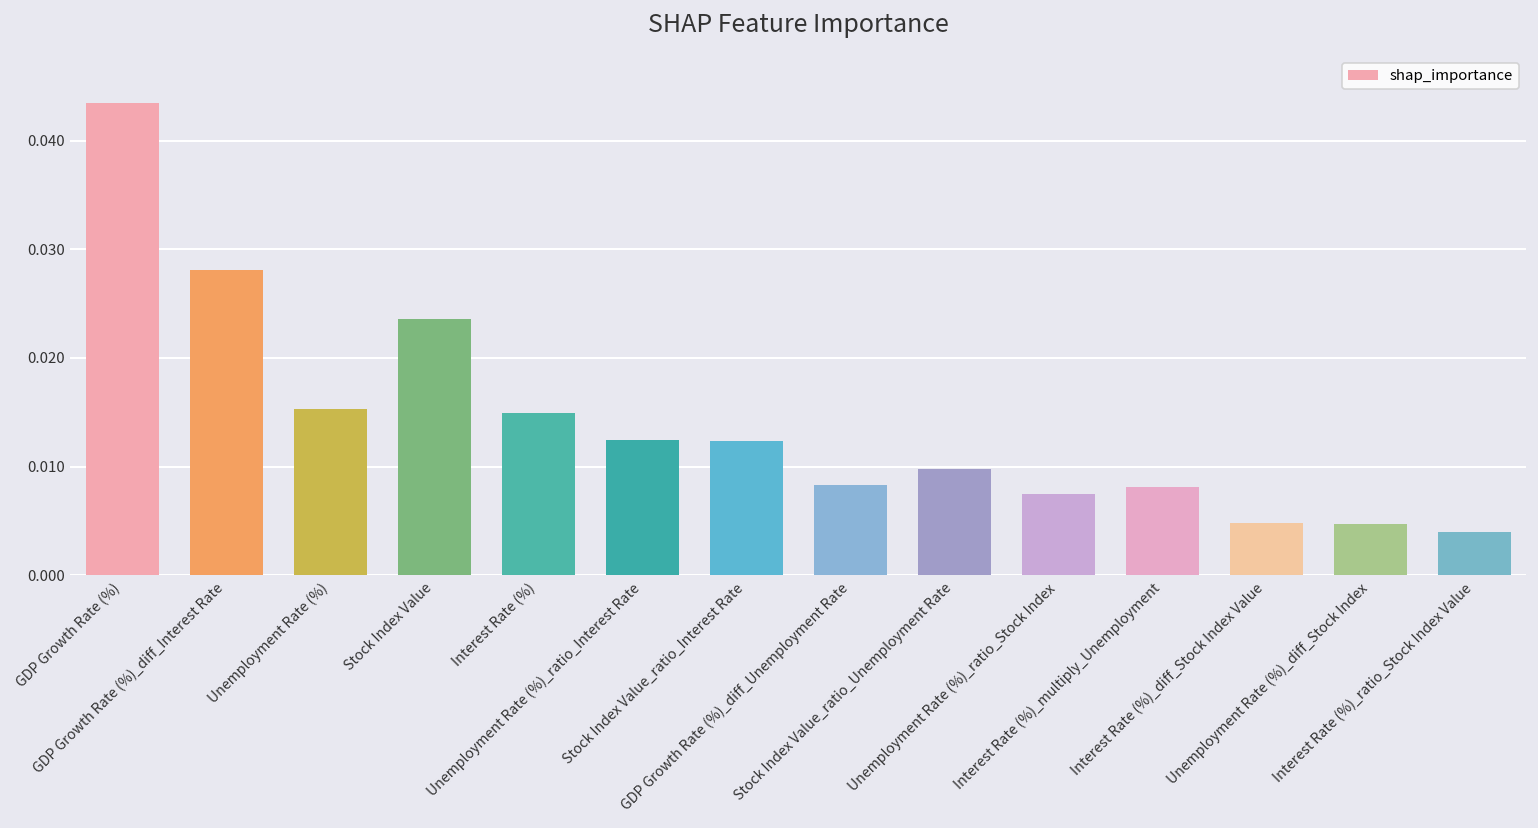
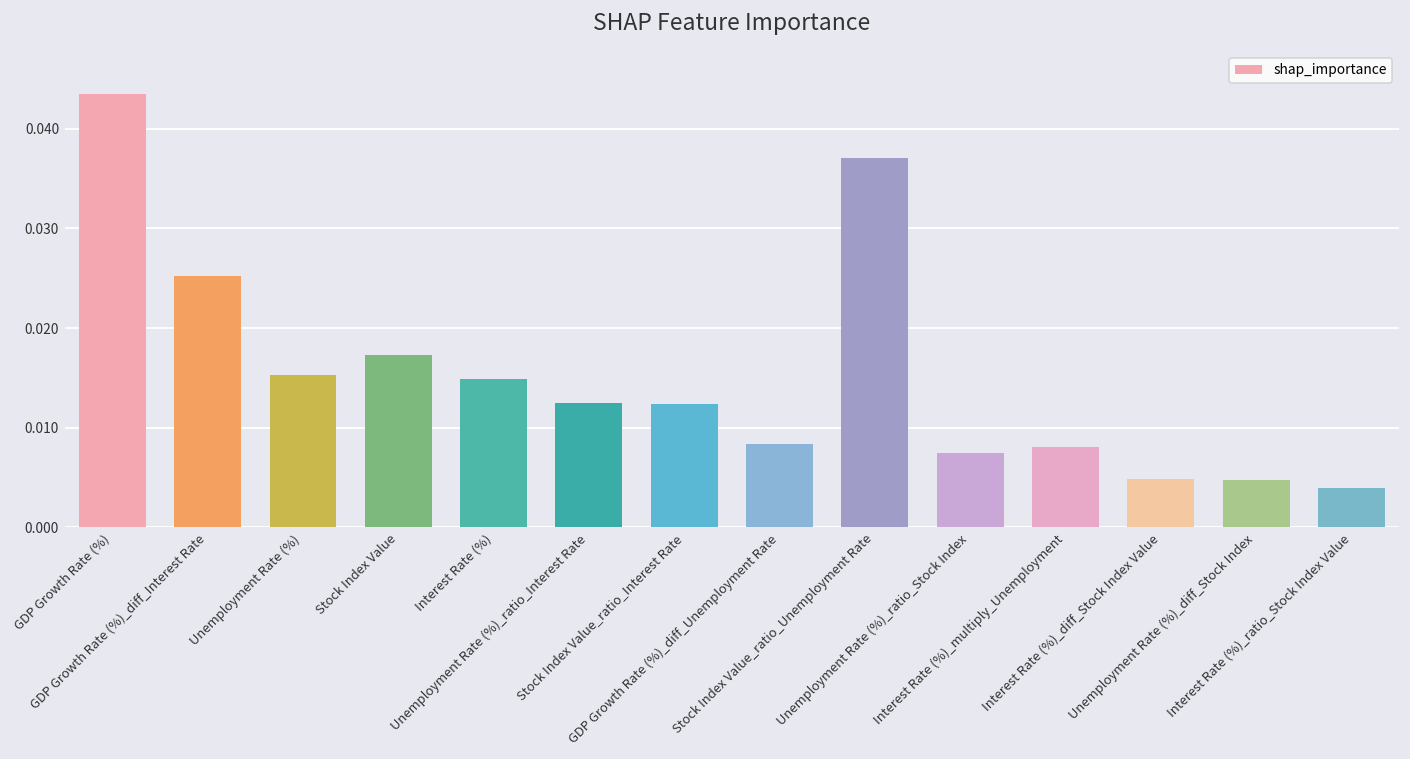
GDP Growth Rate (%)_diff_Interest Rate: 0.028 -> 0.025
Stock Index Value: 0.024 -> 0.017
Stock Index Value_ratio_Unemployment Rate: 0.010 -> 0.037
